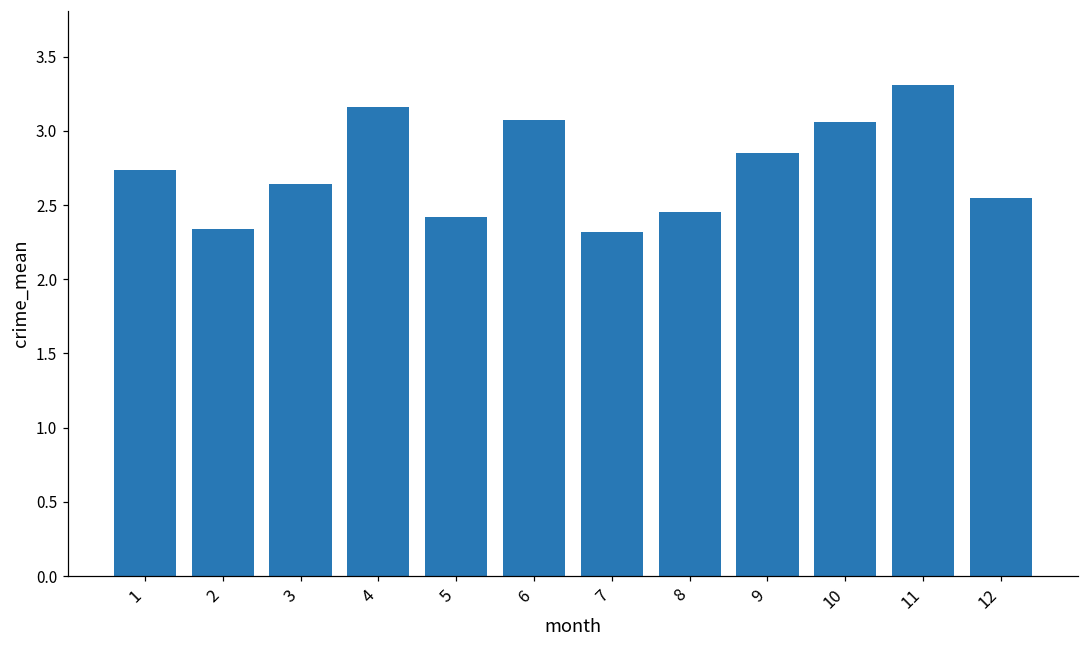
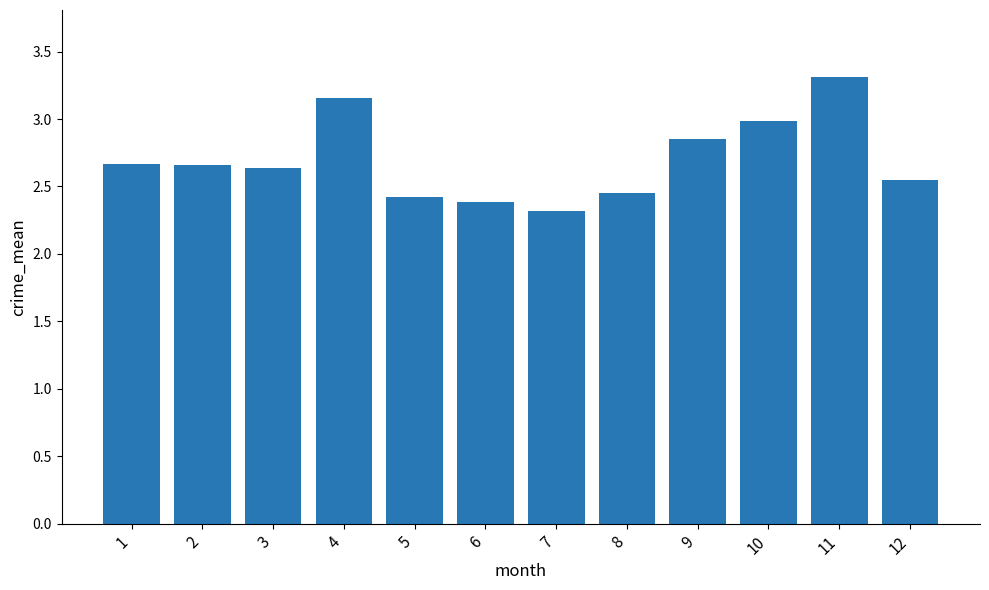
1: 2.74 -> 2.67
2: 2.34 -> 2.66
6: 3.07 -> 2.38
10: 3.06 -> 2.98
